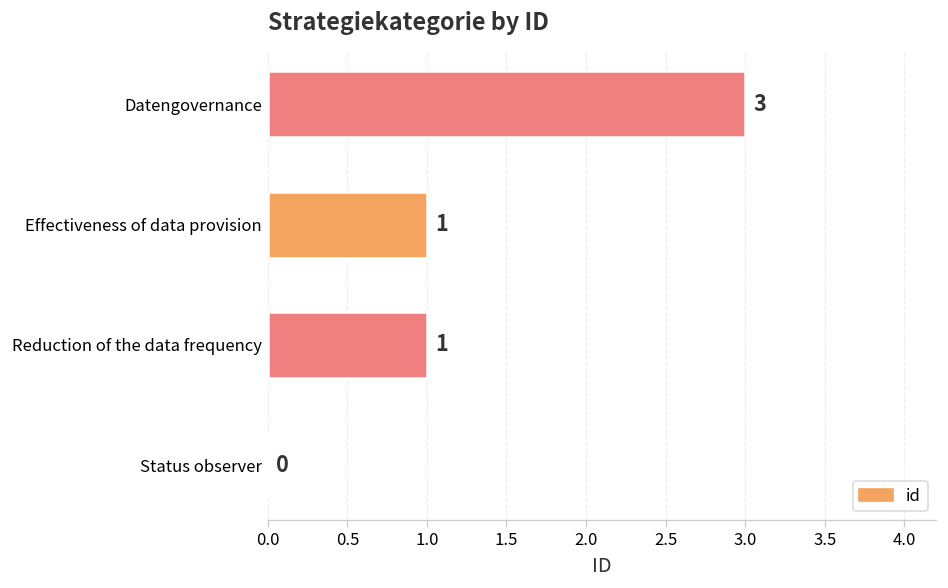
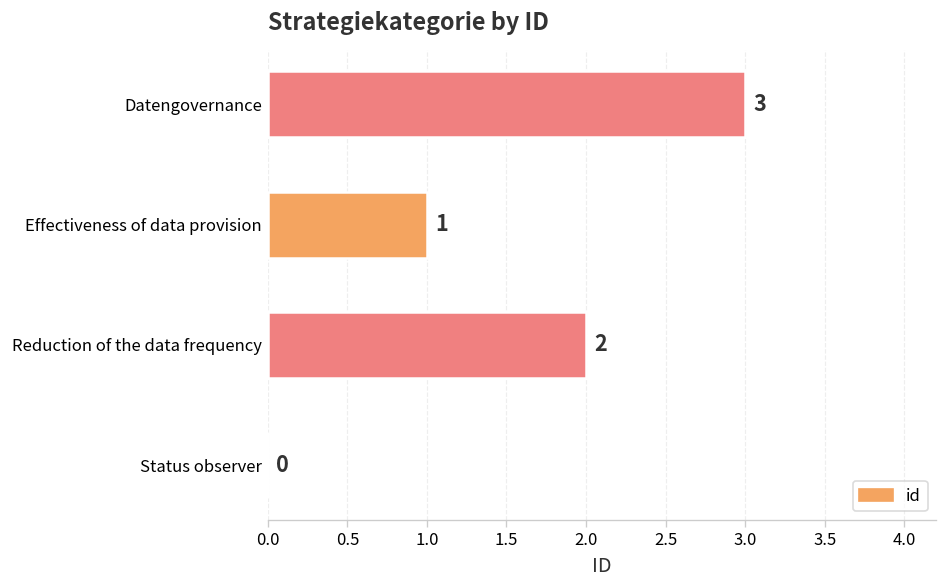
Reduction of the data frequency: 1 -> 2
